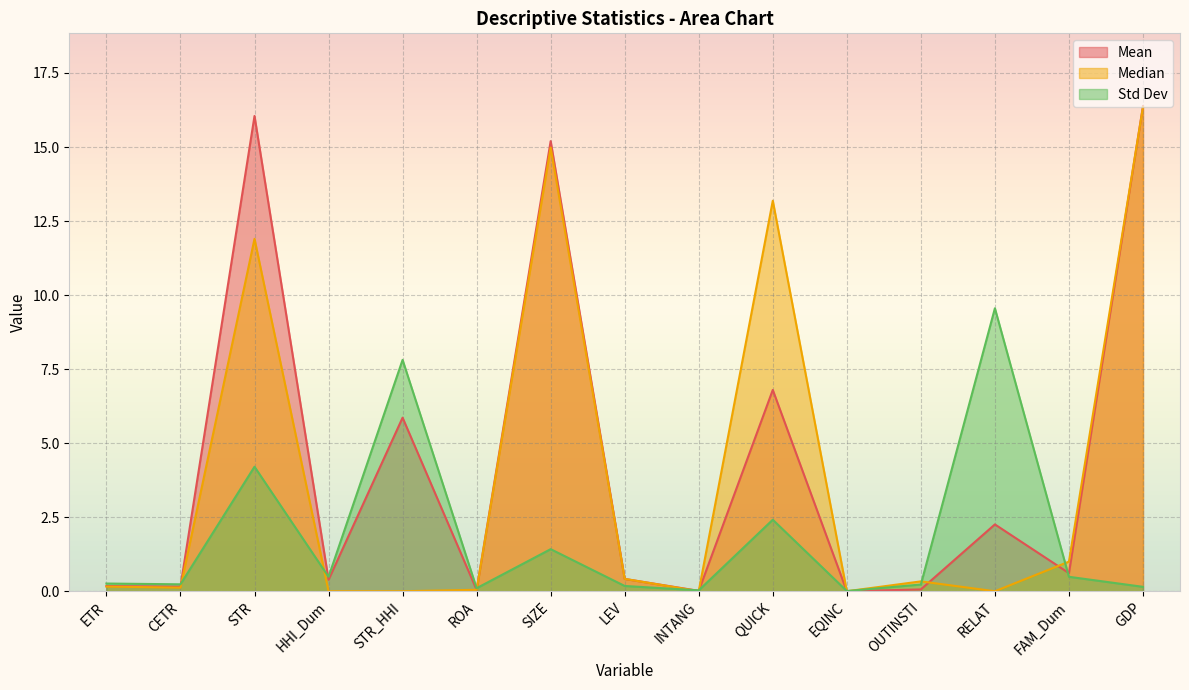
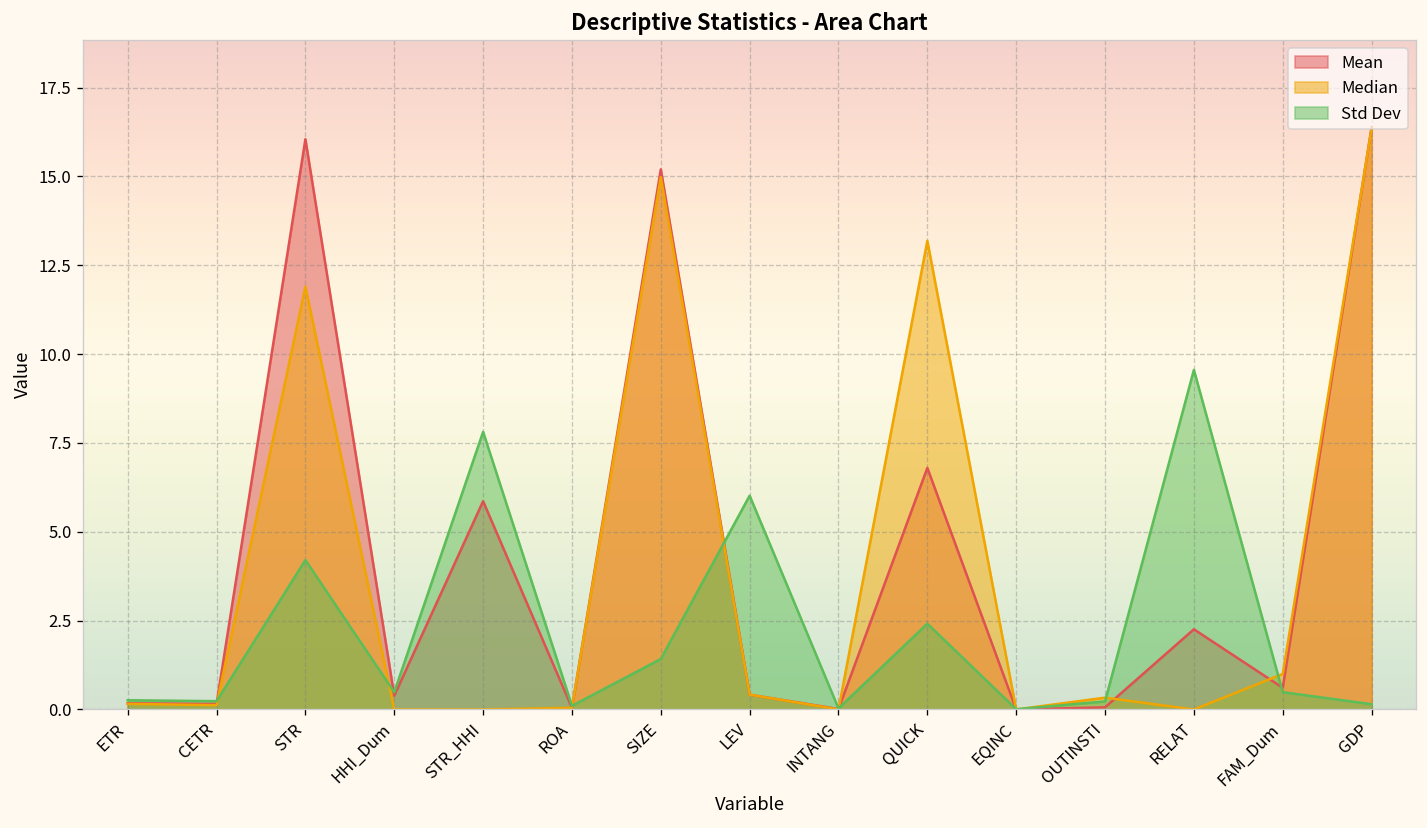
Std Dev, LEV: 0.2 -> 6.0
